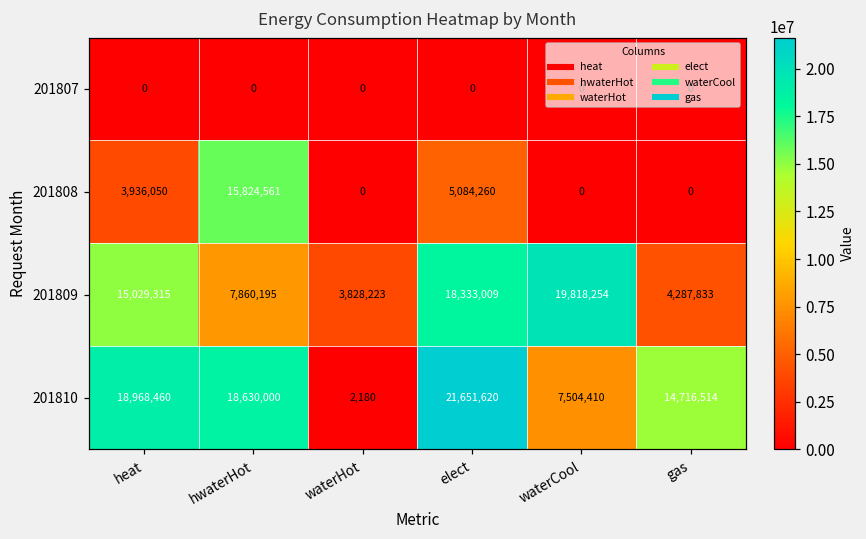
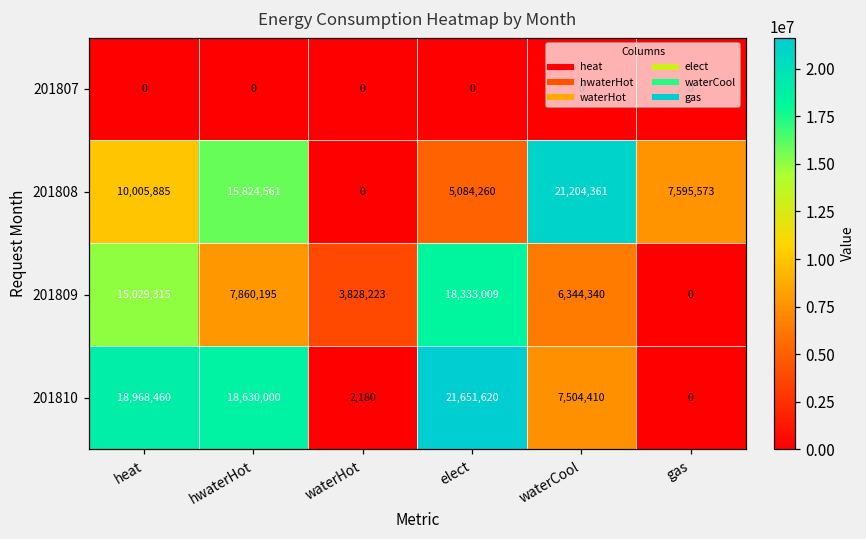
201808, heat: 3,936,050 -> 10,005,885
201808, waterCool: 0 -> 21,204,361
201808, gas: 0 -> 7,595,573
201809, waterCool: 19,818,254 -> 6,344,340
201809, gas: 4,287,833 -> 0
201810, gas: 14,716,514 -> 0
